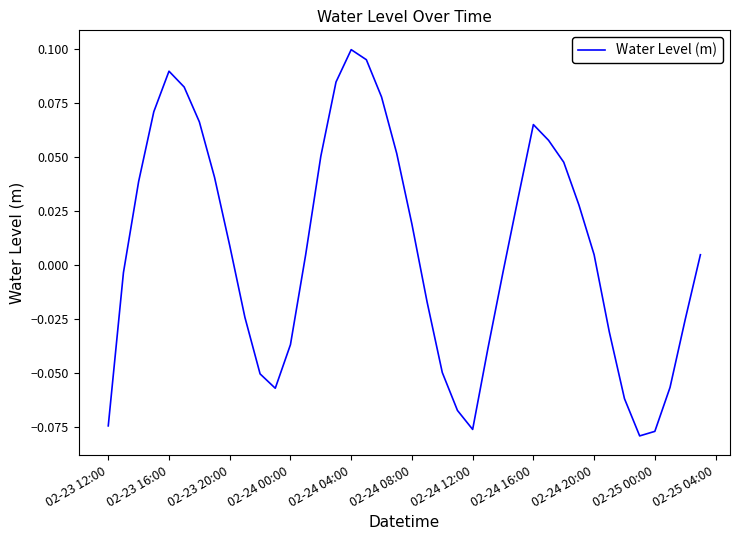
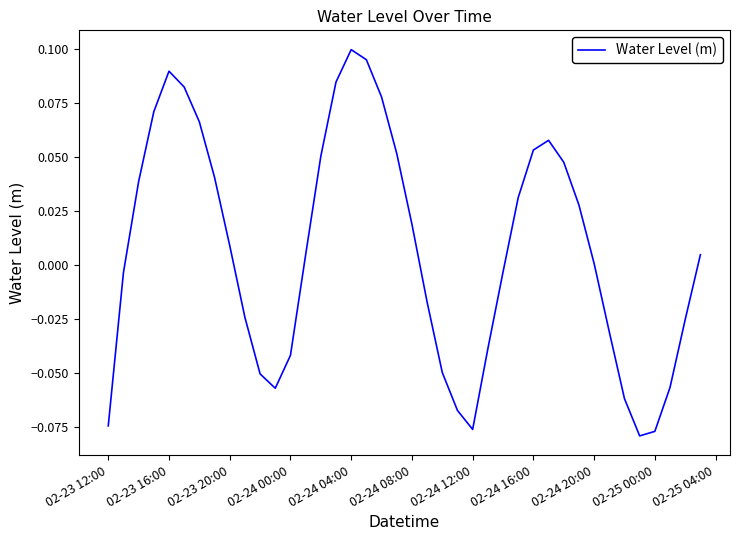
02-24 00:00: -0.037 -> -0.042
02-24 16:00: 0.065 -> 0.053
02-24 20:00: 0.005 -> 0.001
